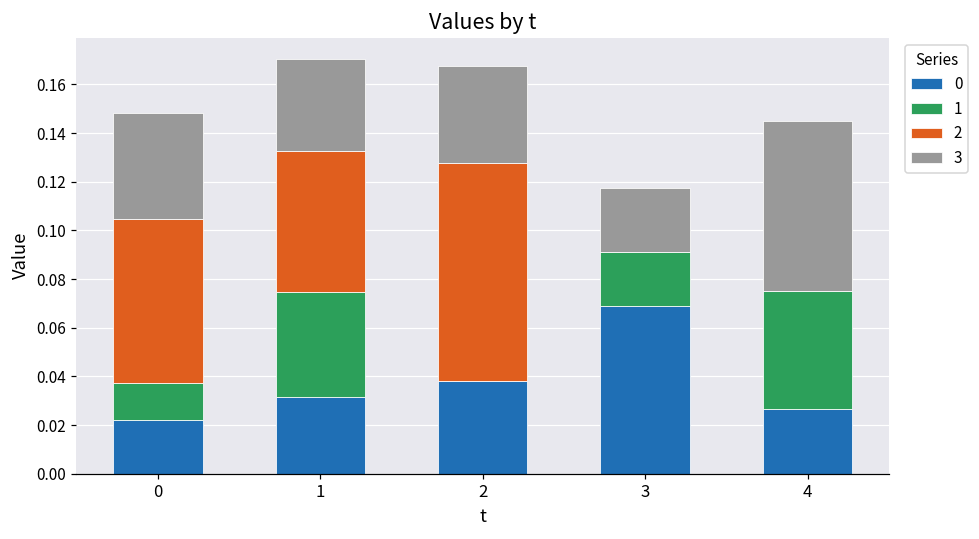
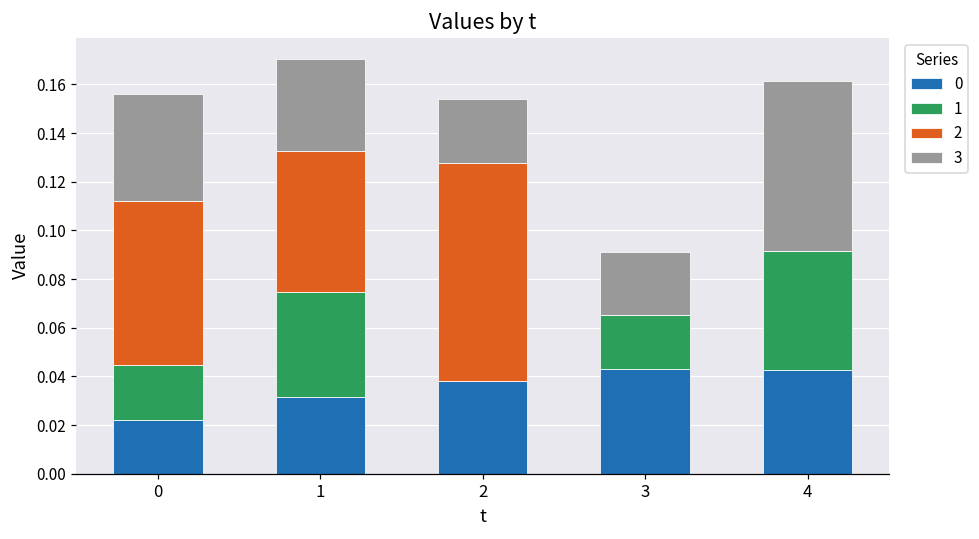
1, 0: 0.015 -> 0.023
3, 2: 0.040 -> 0.026
0, 3: 0.069 -> 0.043
0, 4: 0.027 -> 0.043
